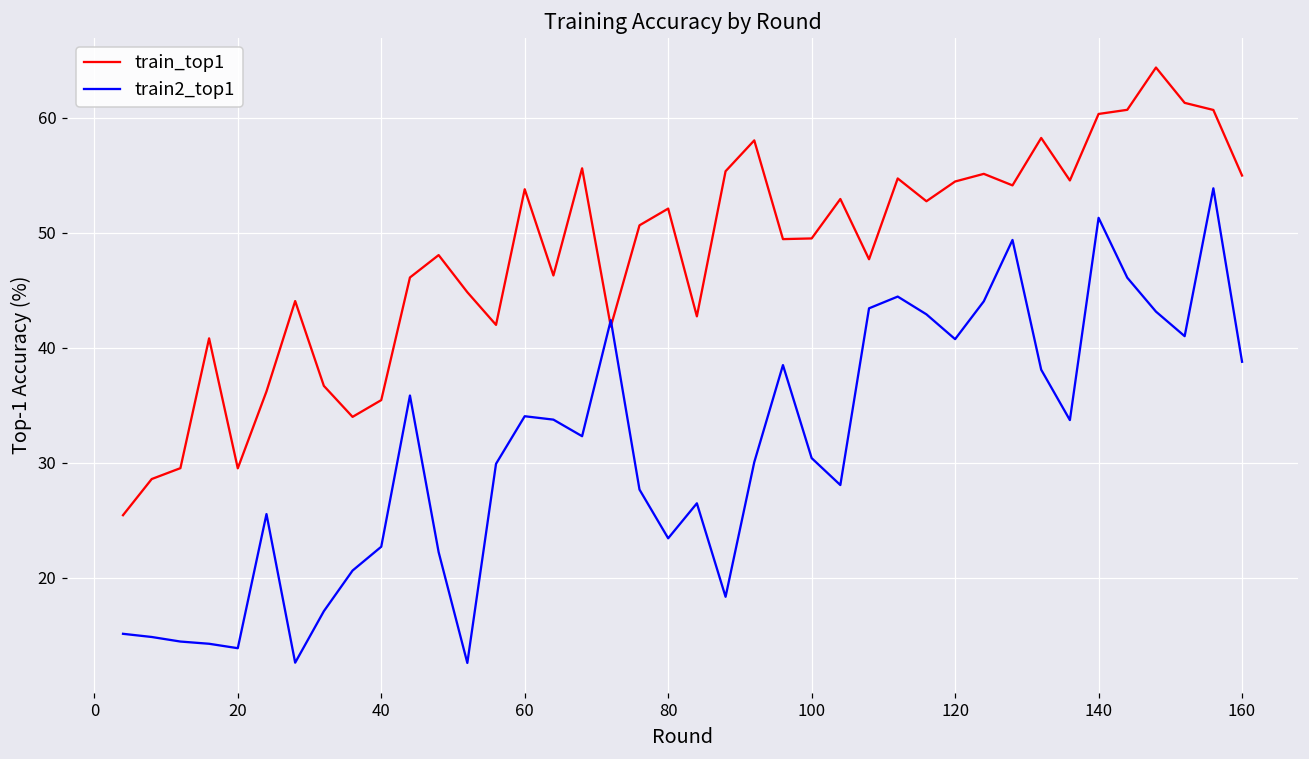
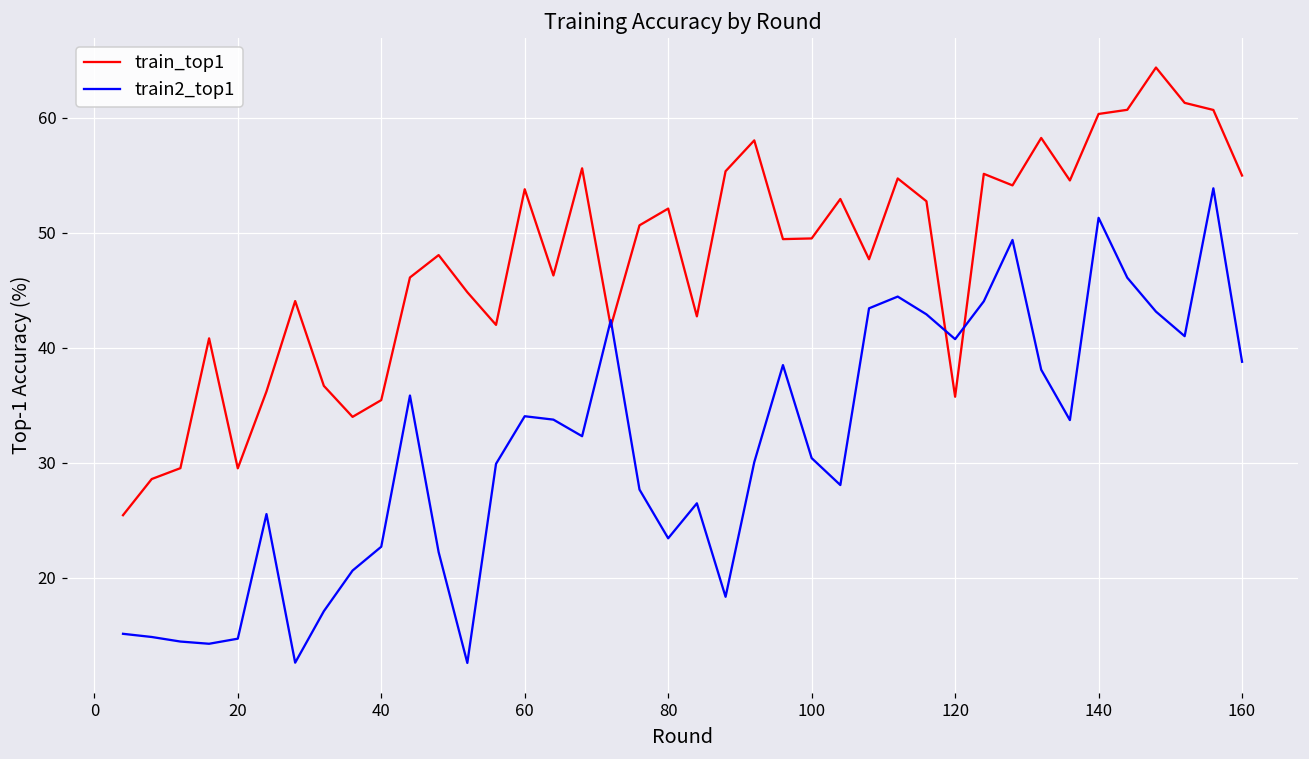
train2_top1, 20: 13.9 -> 14.7
train_top1, 120: 54.4 -> 35.7
